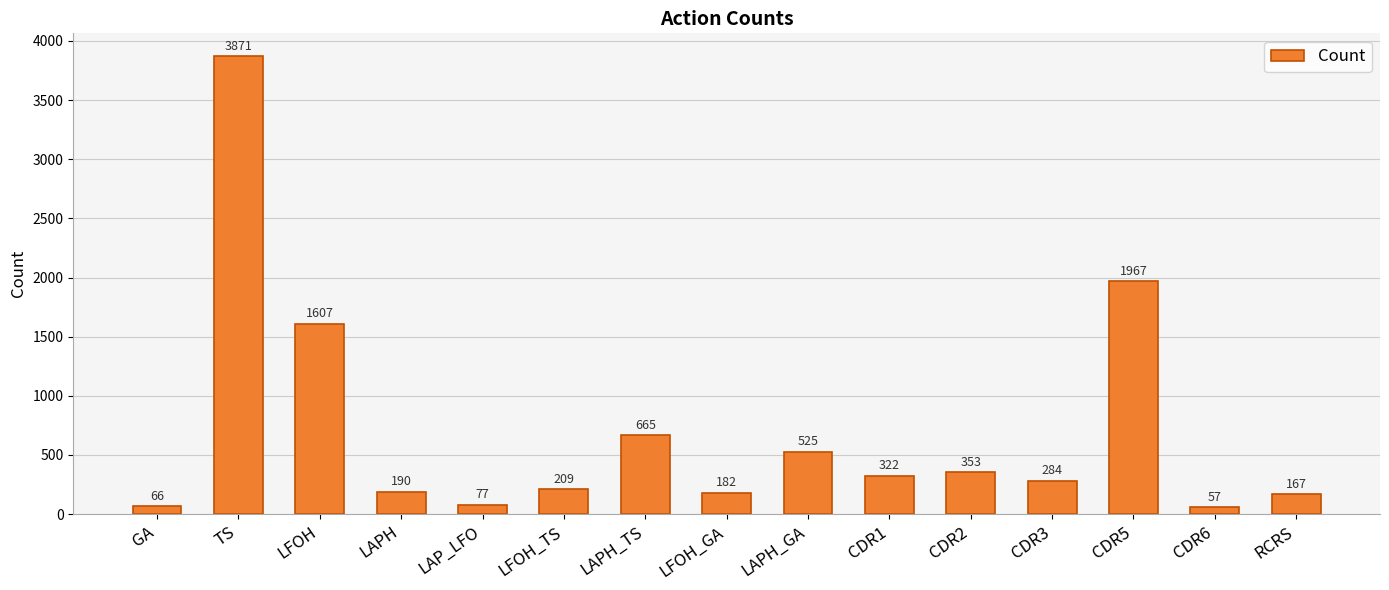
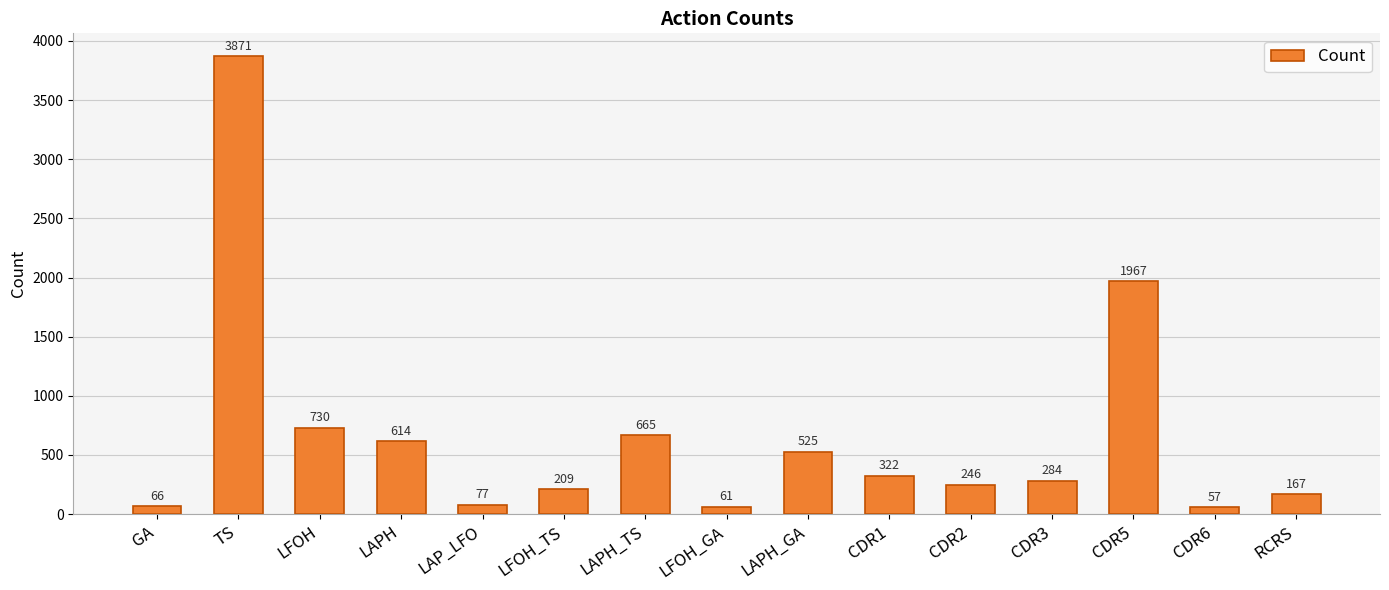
LFOH: 1607 -> 730
LAPH: 190 -> 614
LFOH_GA: 182 -> 61
CDR2: 353 -> 246
